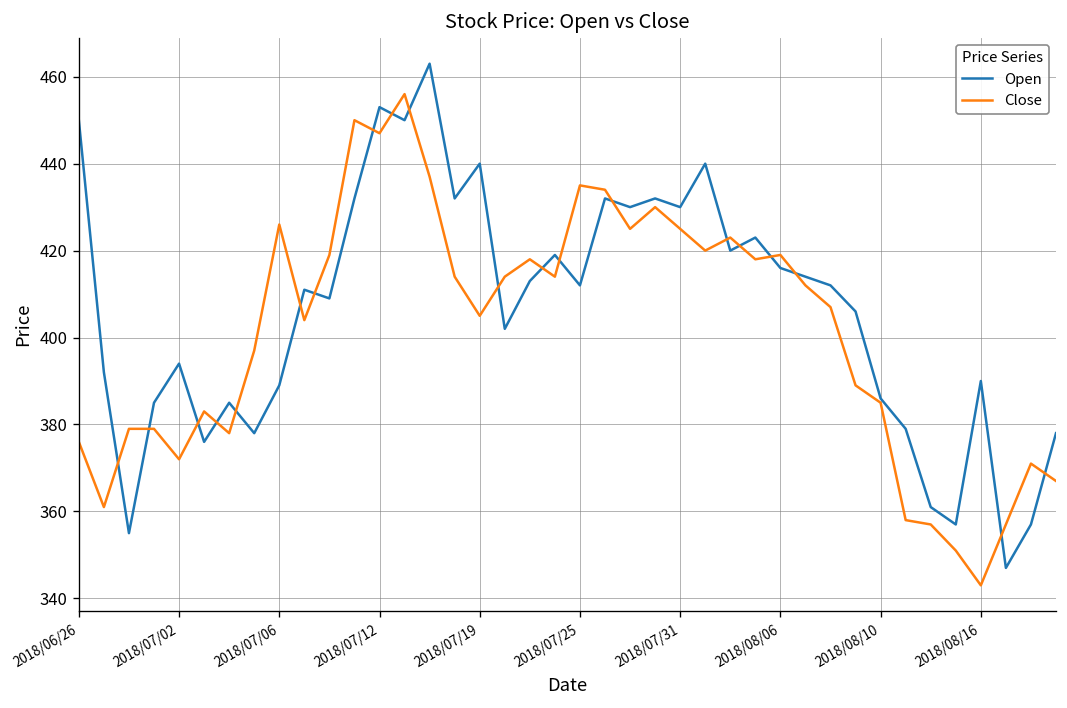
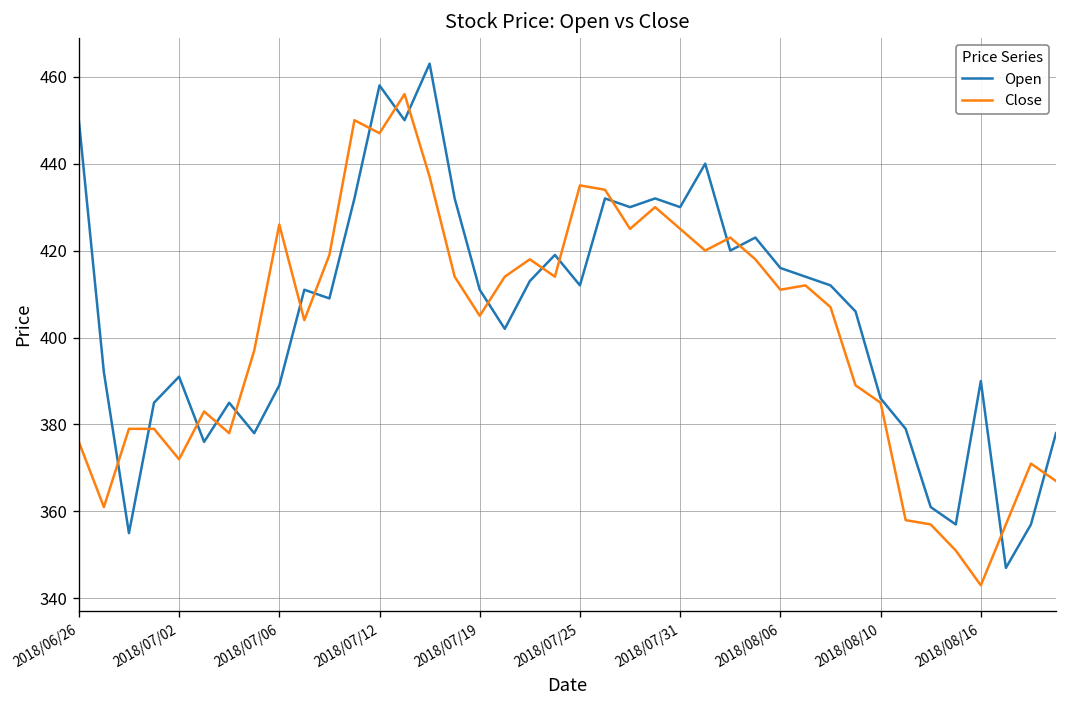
Open, 2018/07/02: 394 -> 391
Open, 2018/07/12: 453 -> 458
Open, 2018/07/19: 440 -> 411
Close, 2018/08/06: 419 -> 411
